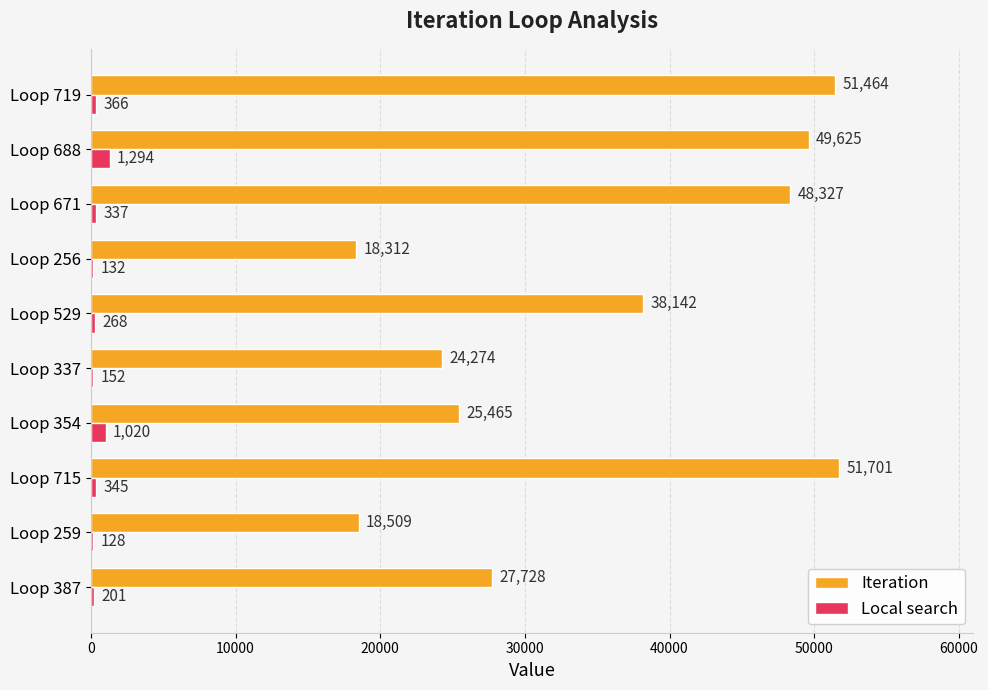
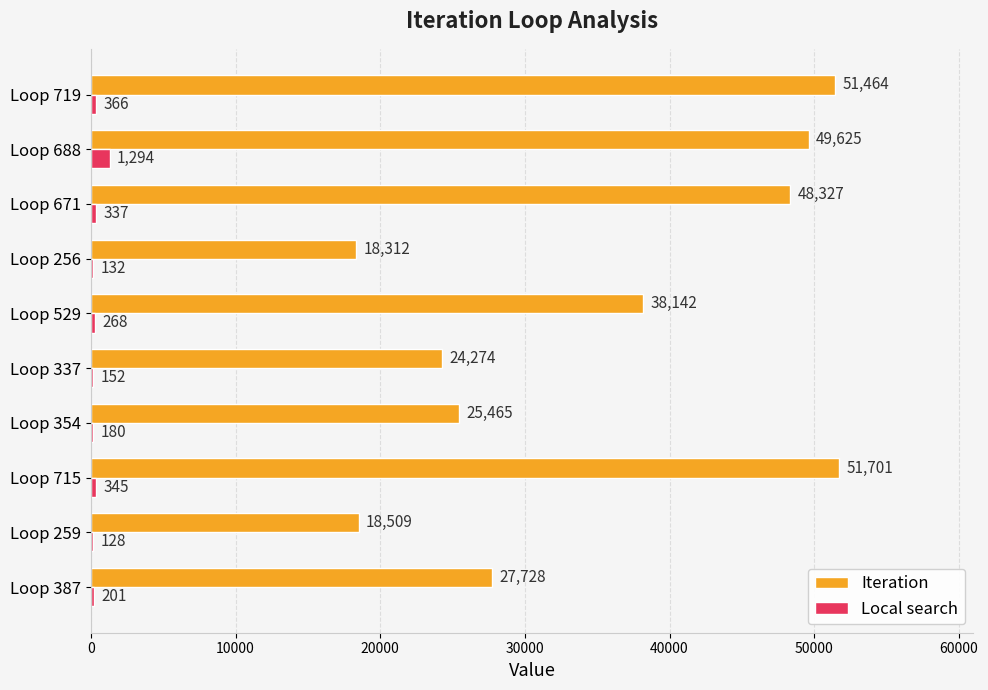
Local search, Loop 354: 1,020 -> 180
